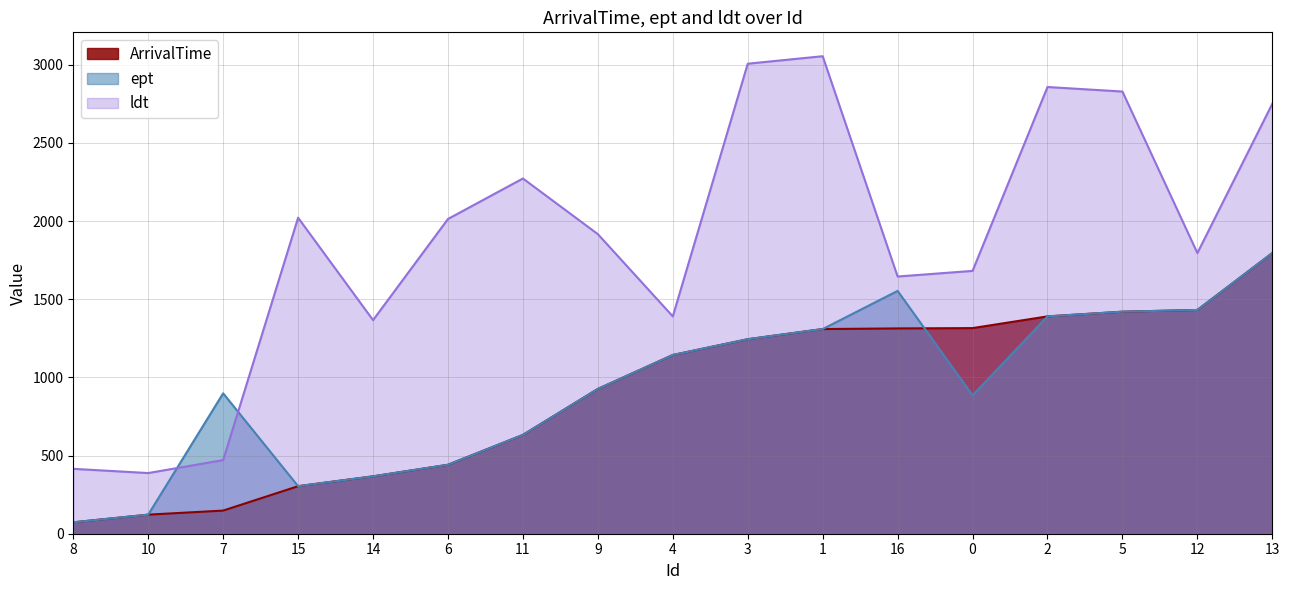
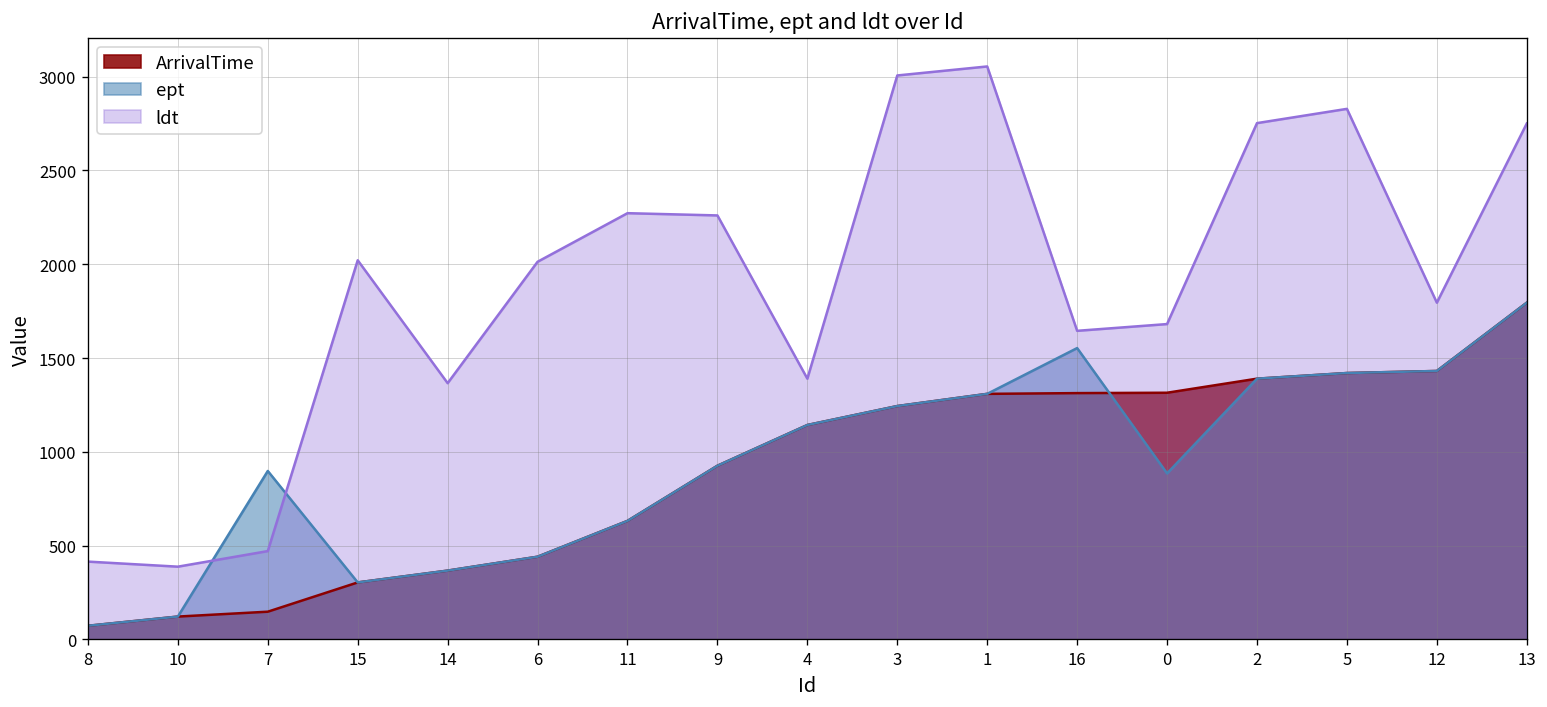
ldt, 9: 1920 -> 2260
ldt, 2: 2860 -> 2750
